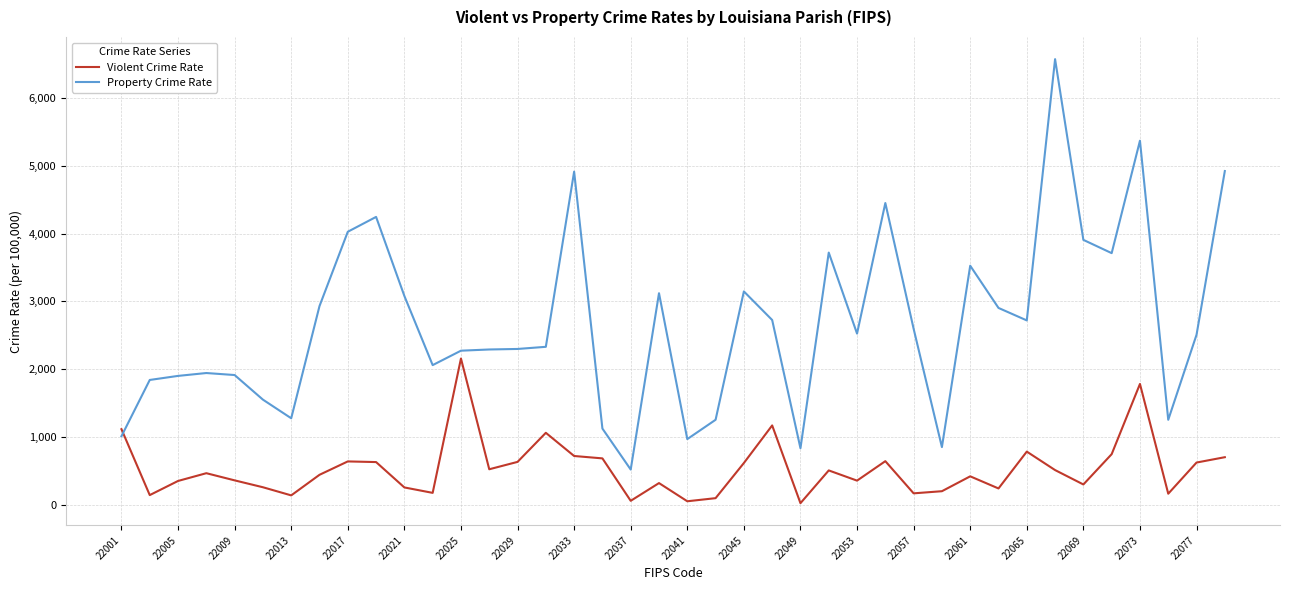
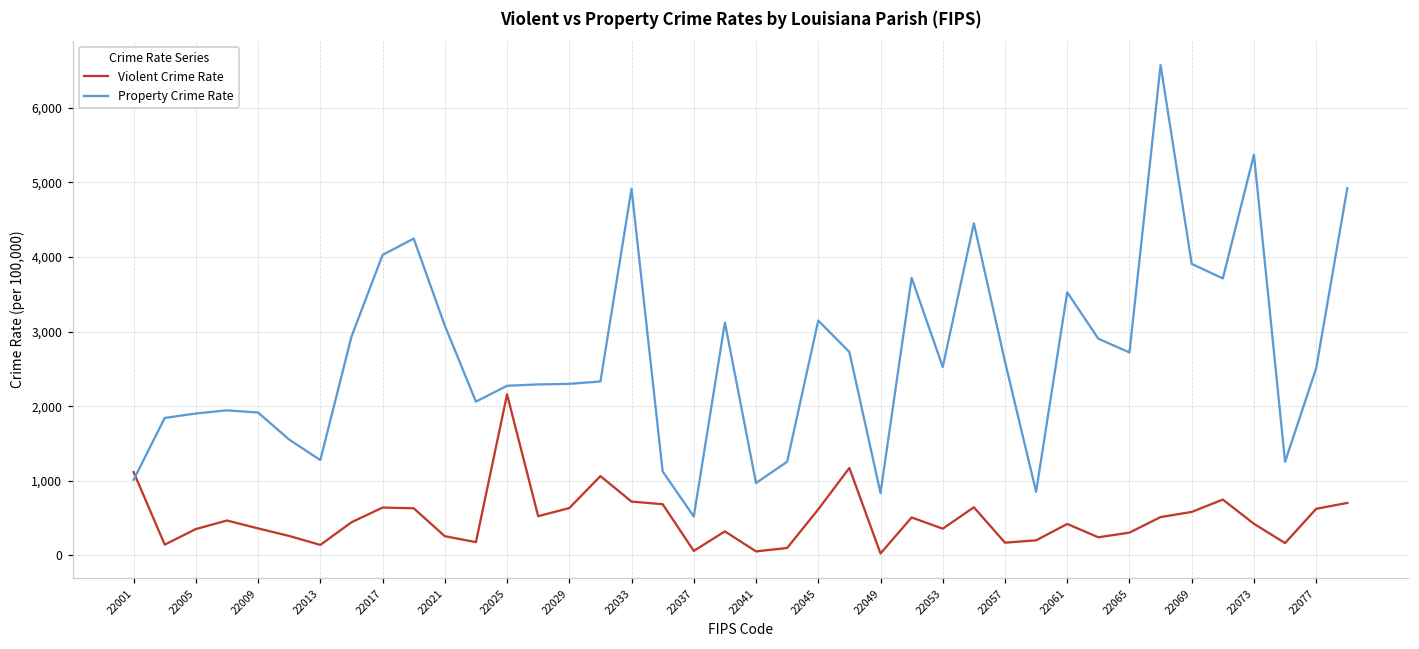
Violent Crime Rate, 22065: 800 -> 300
Violent Crime Rate, 22069: 300 -> 600
Violent Crime Rate, 22073: 1,800 -> 400
